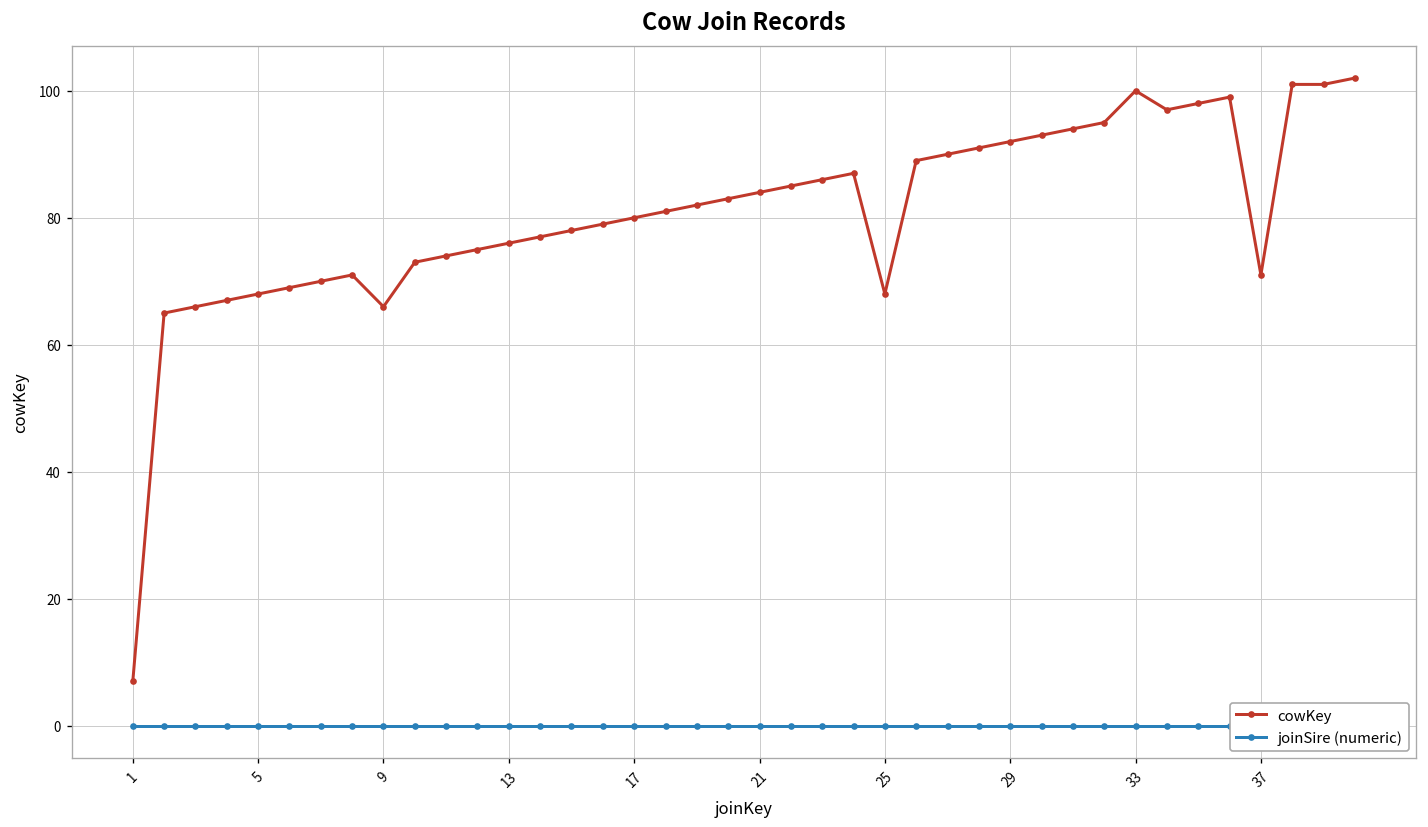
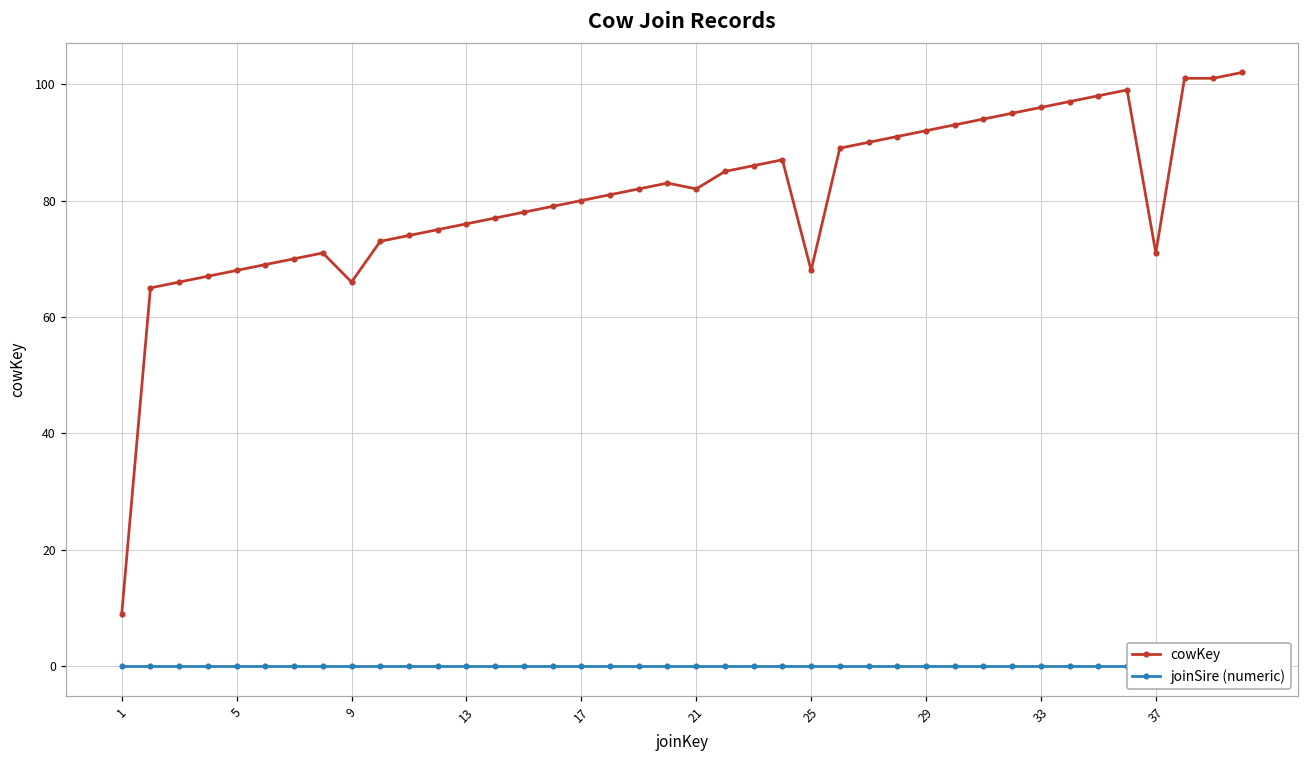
cowKey, 1: 7 -> 9
cowKey, 21: 84 -> 82
cowKey, 33: 100 -> 96
